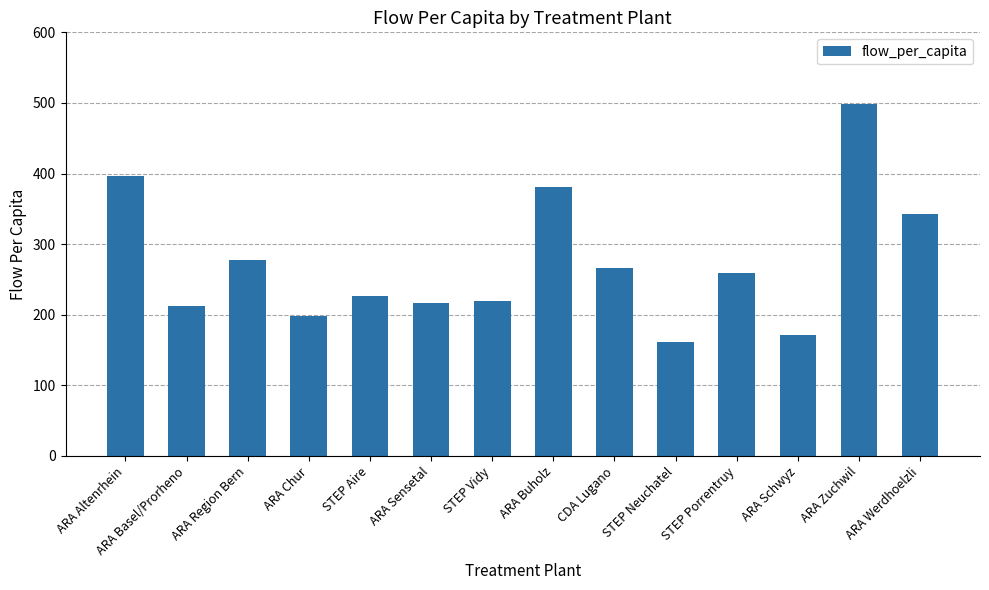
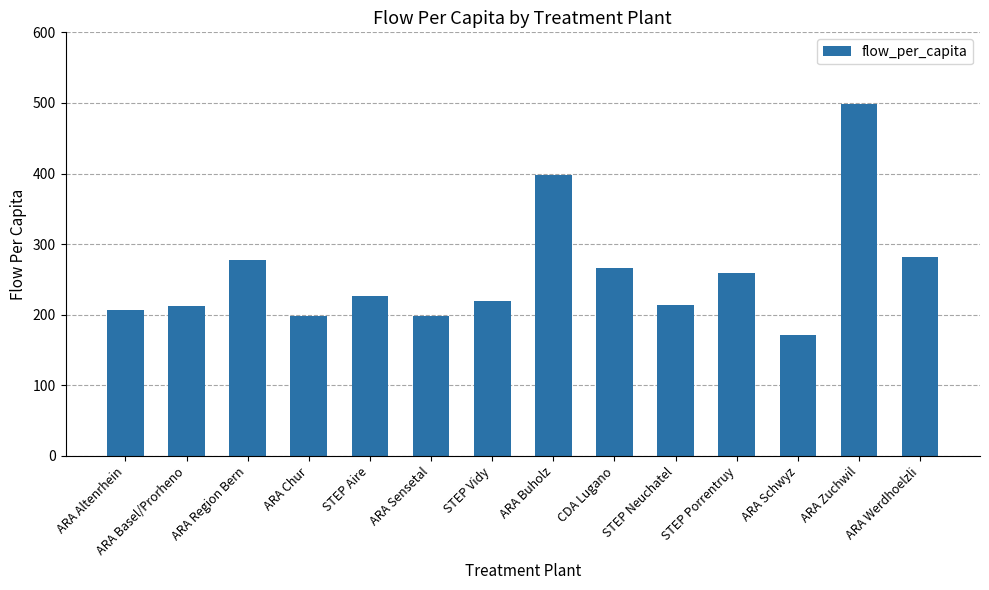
ARA Altenrhein: 400 -> 210
ARA Sensetal: 220 -> 200
ARA Buholz: 380 -> 400
STEP Neuchatel: 160 -> 210
ARA Werdhoelzli: 340 -> 280
